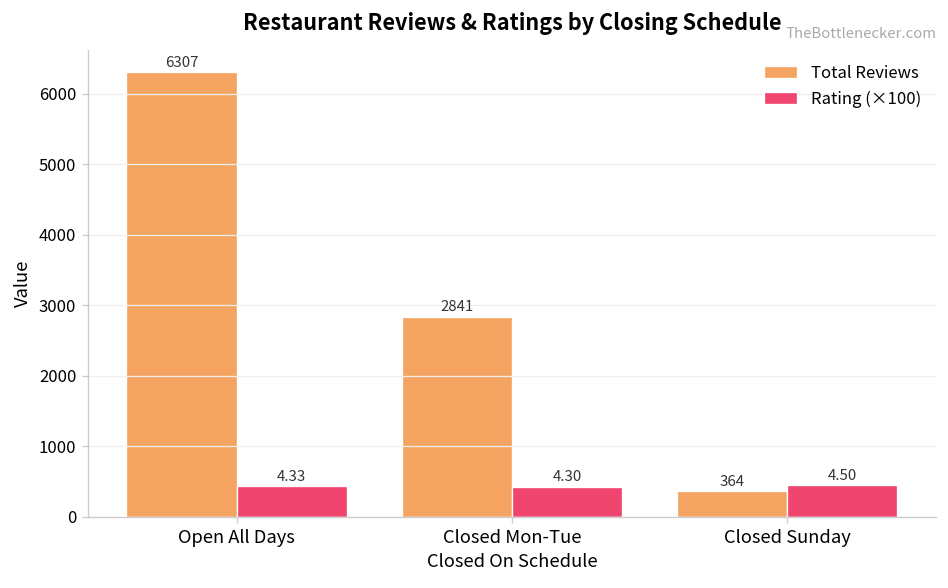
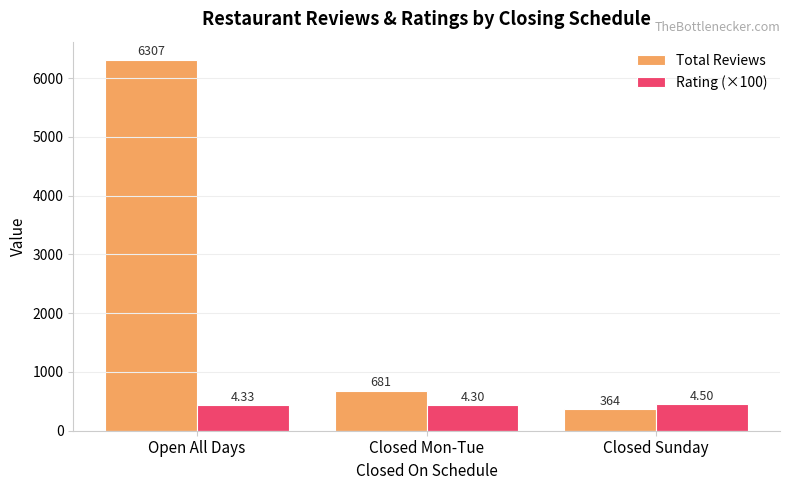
Total Reviews, Closed Mon-Tue: 2841 -> 681
